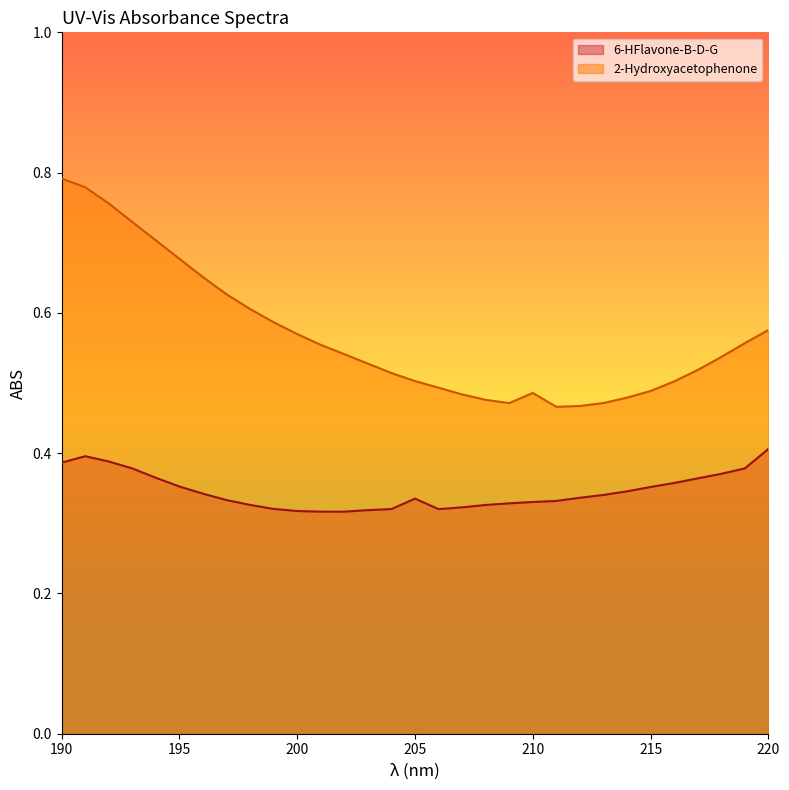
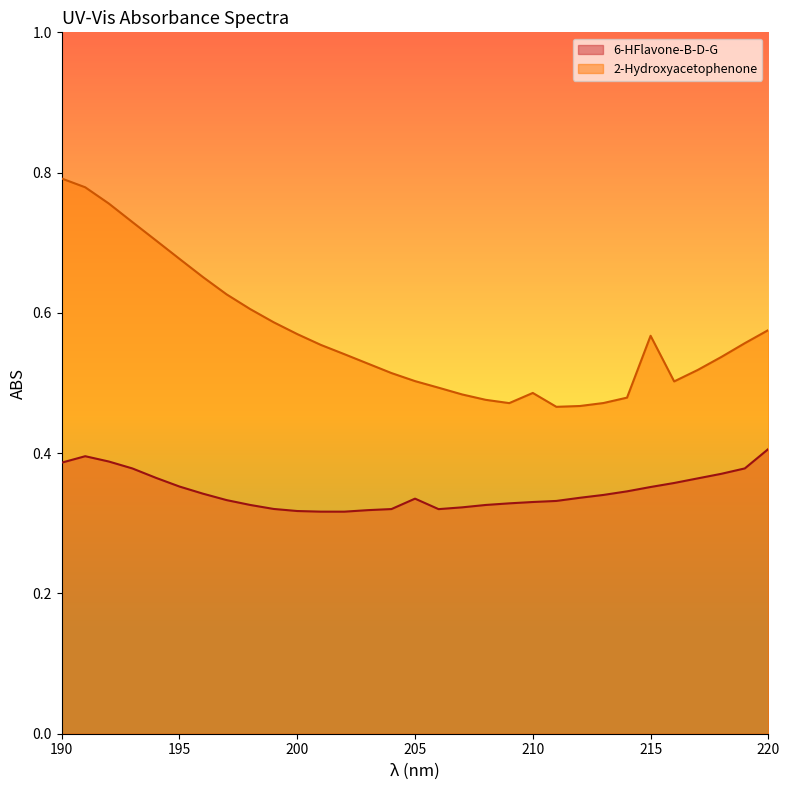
2-Hydroxyacetophenone, 215: 0.49 -> 0.57
